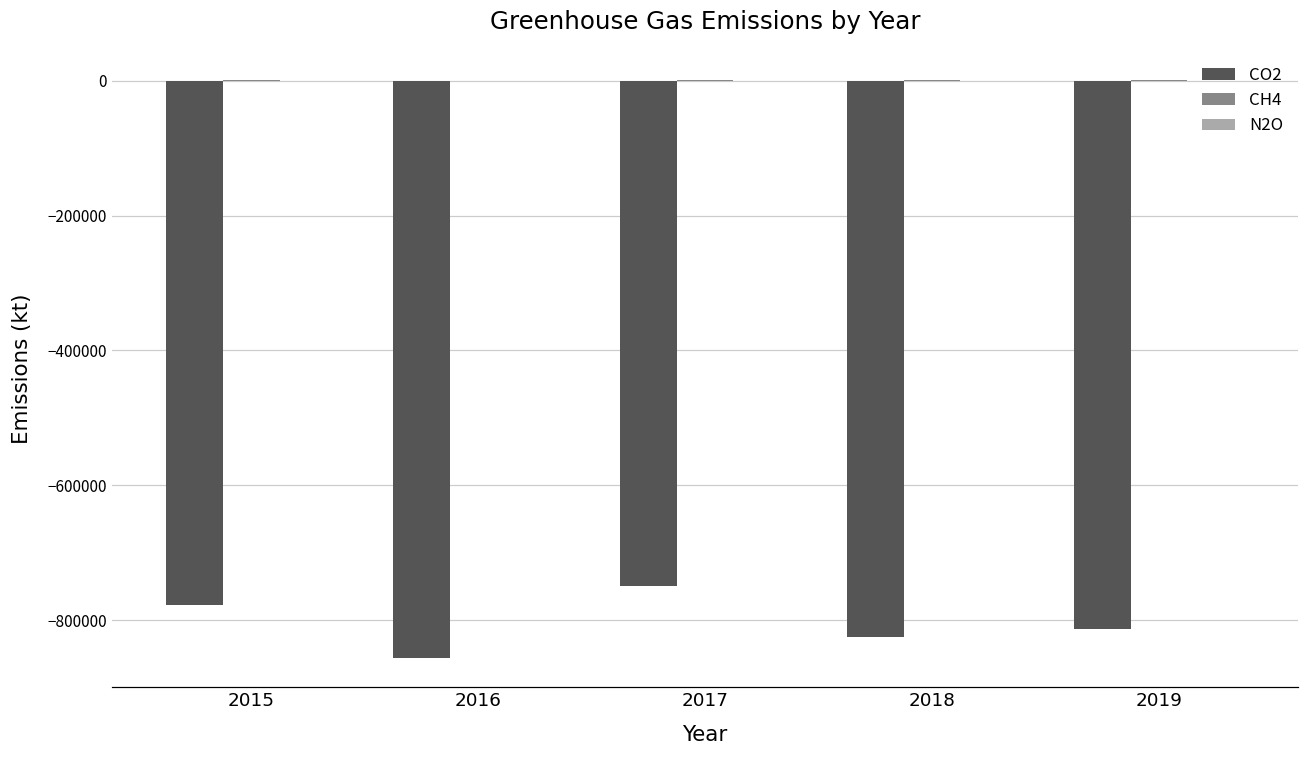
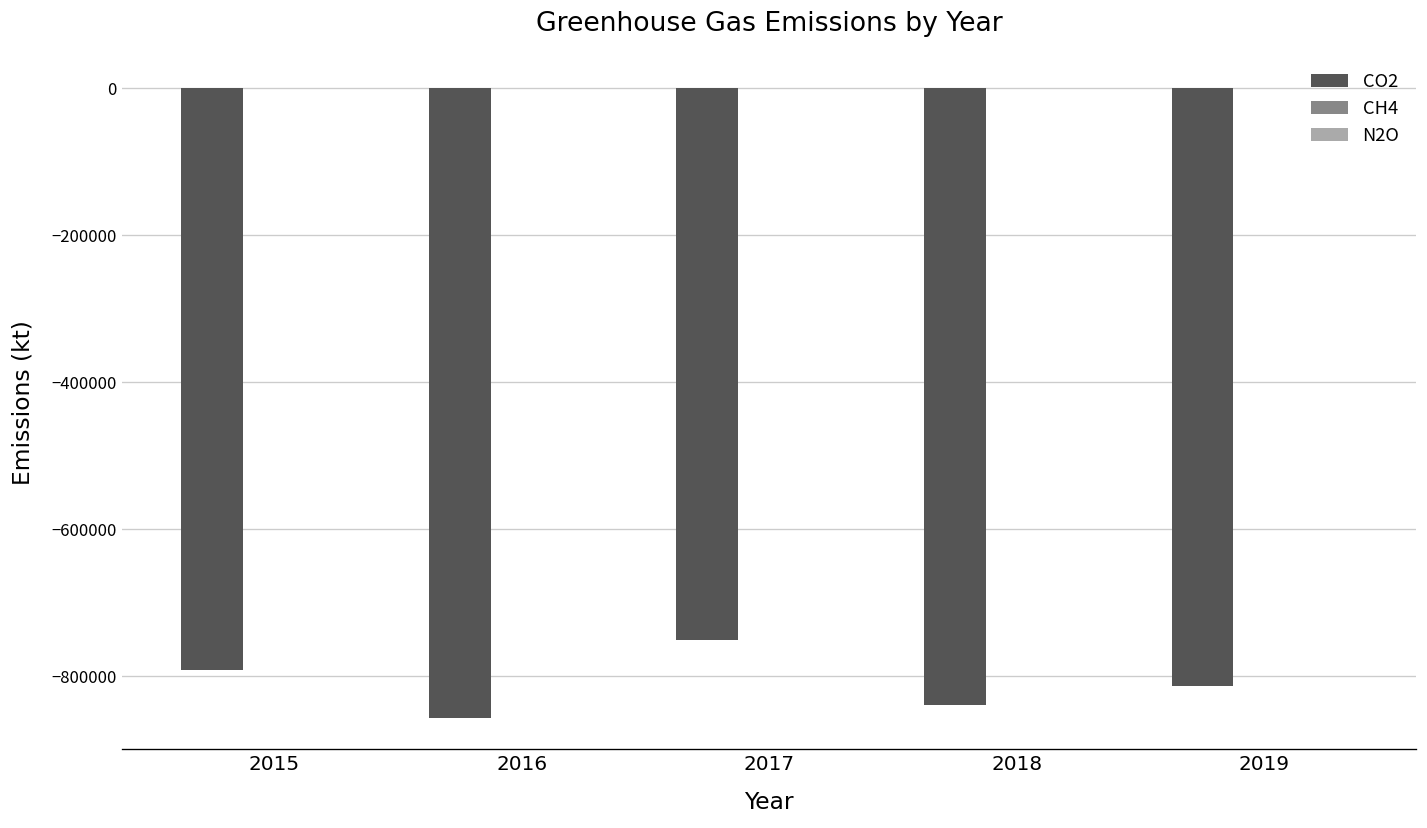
CO2, 2015: -780000 -> -790000
CO2, 2018: -820000 -> -840000
